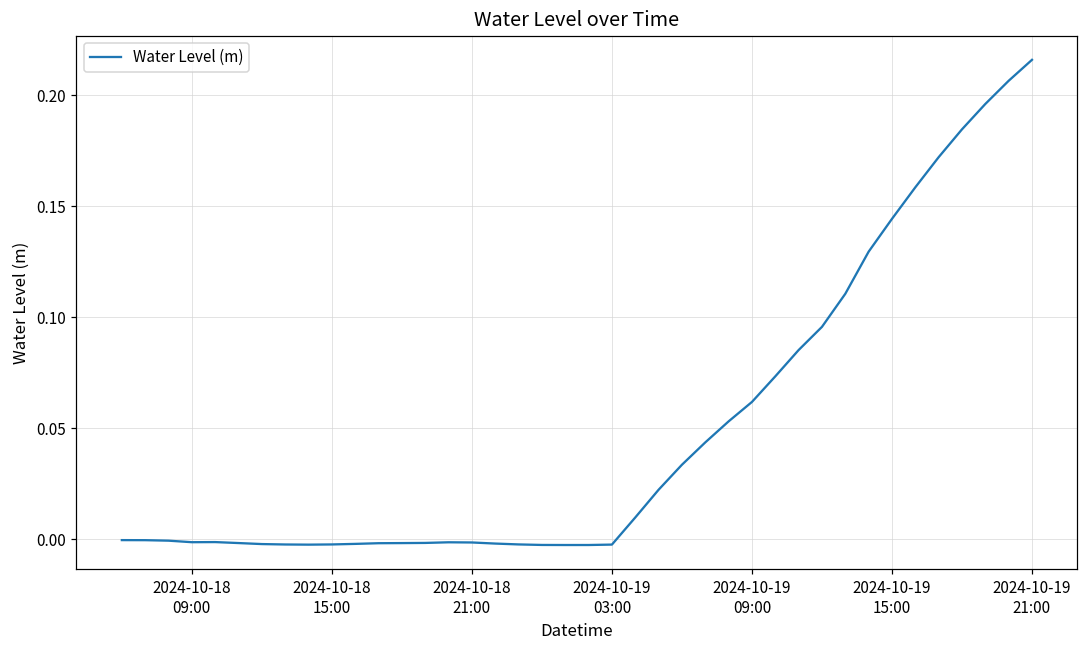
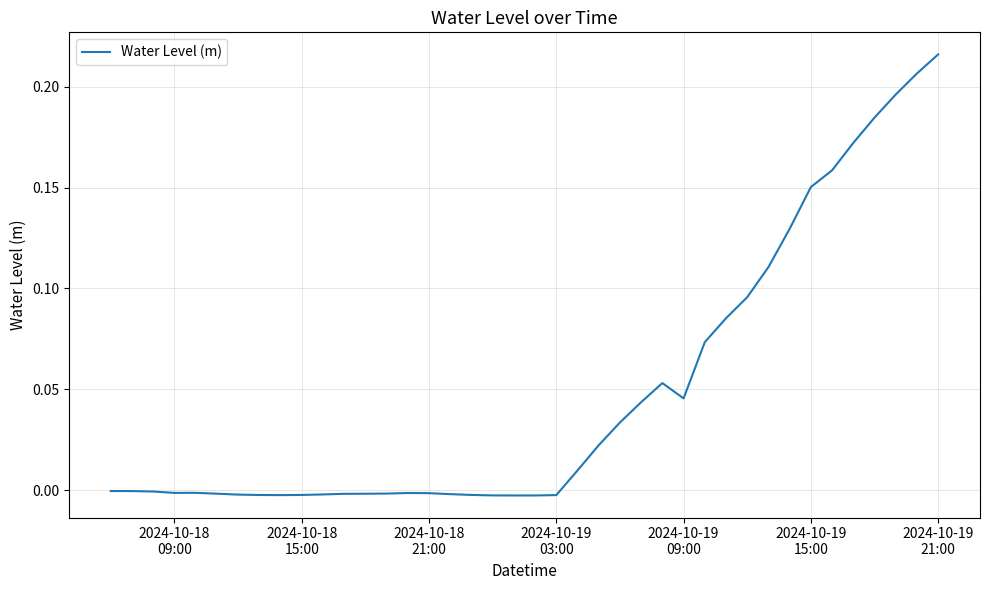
2024-10-19 09:00: 0.062 -> 0.046
2024-10-19 15:00: 0.144 -> 0.150
